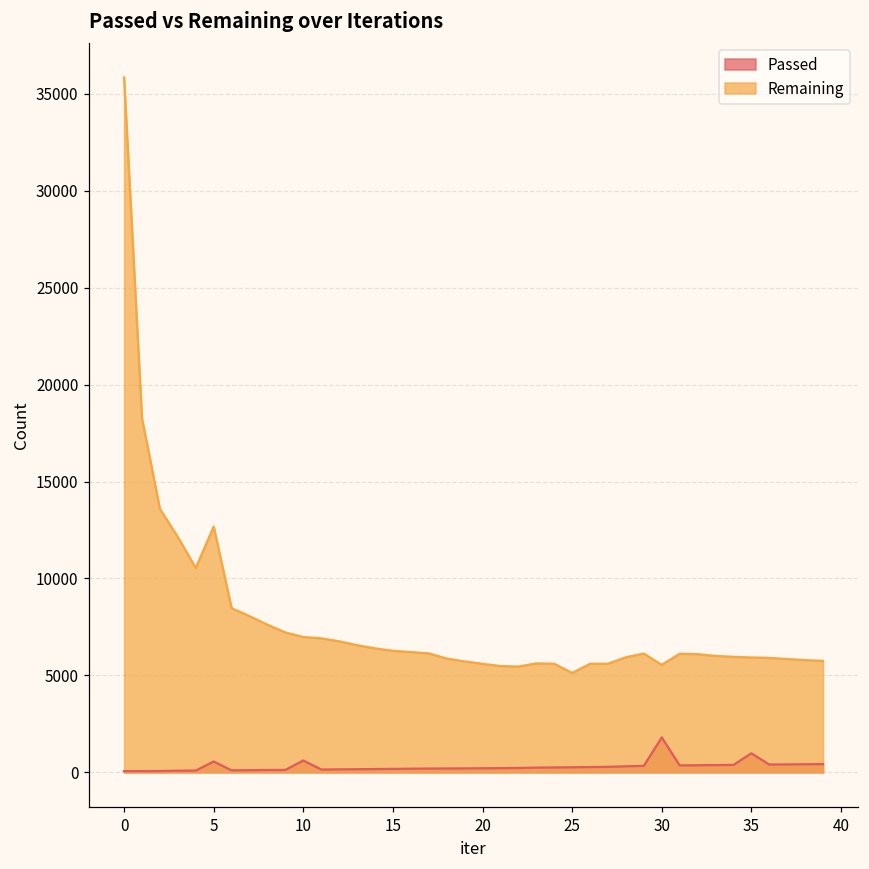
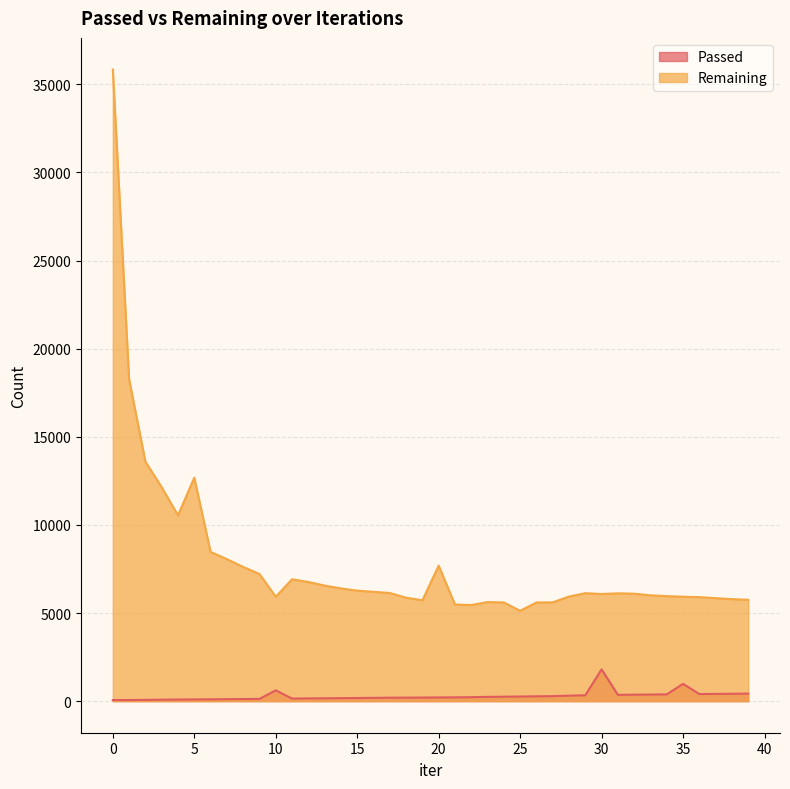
Passed, 5: 600 -> 100
Remaining, 10: 7000 -> 5900
Remaining, 20: 5600 -> 7700
Remaining, 30: 5500 -> 6100
